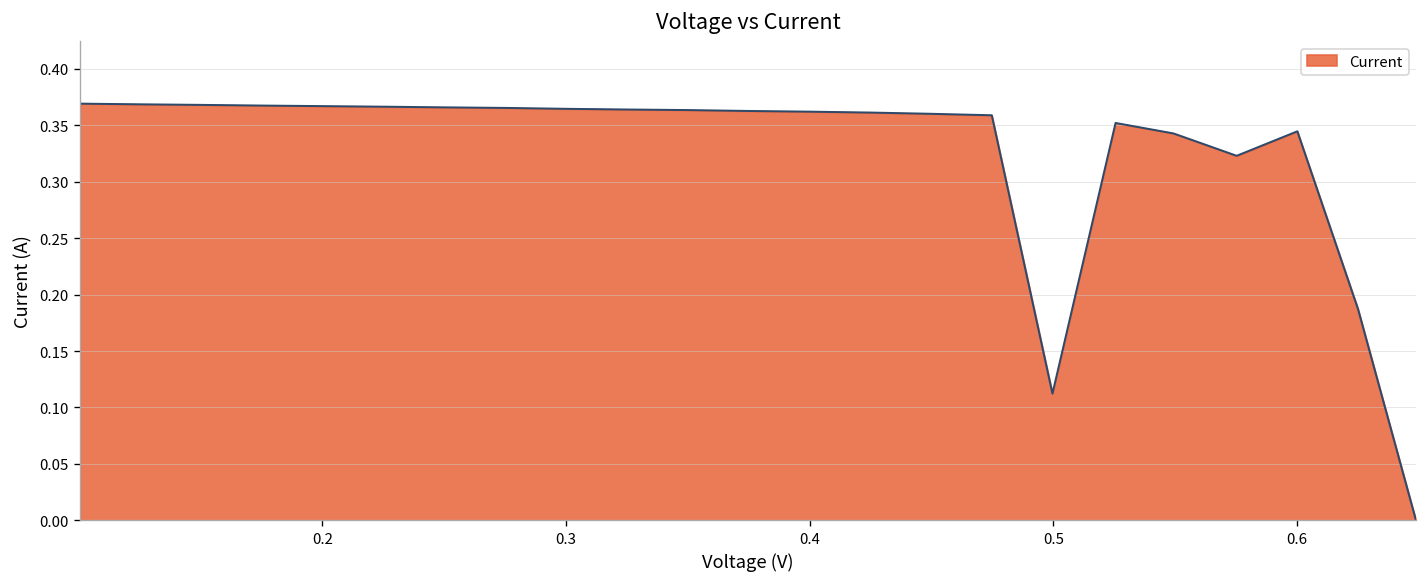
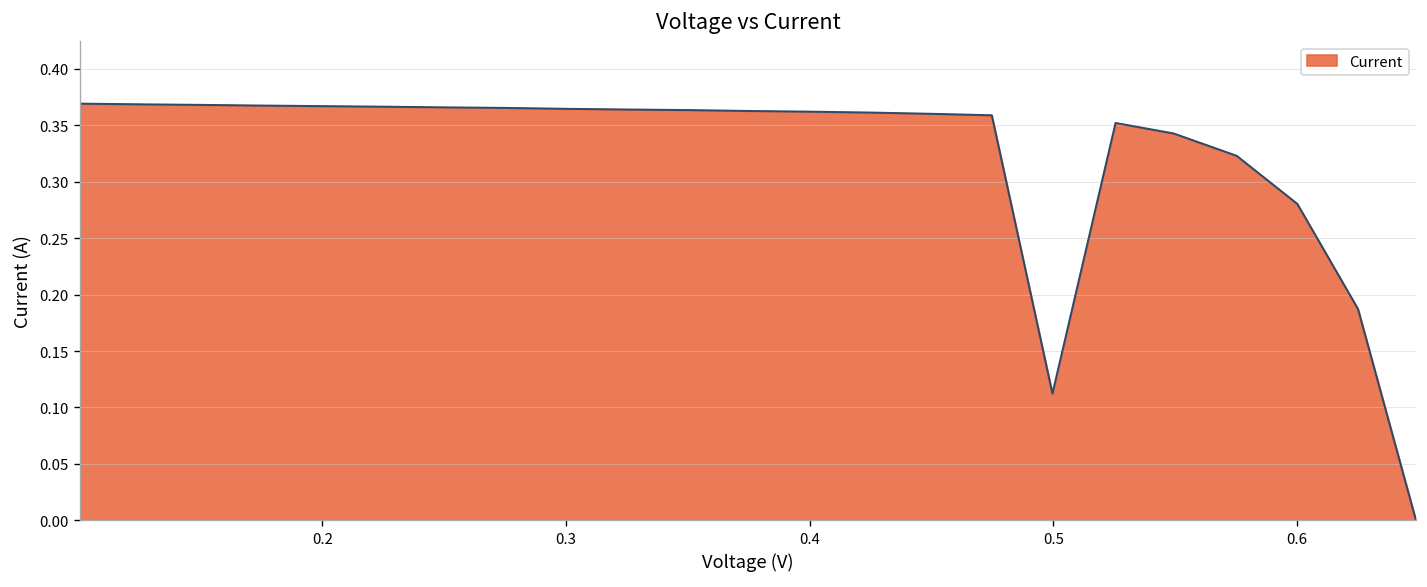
0.6: 0.34 -> 0.28
